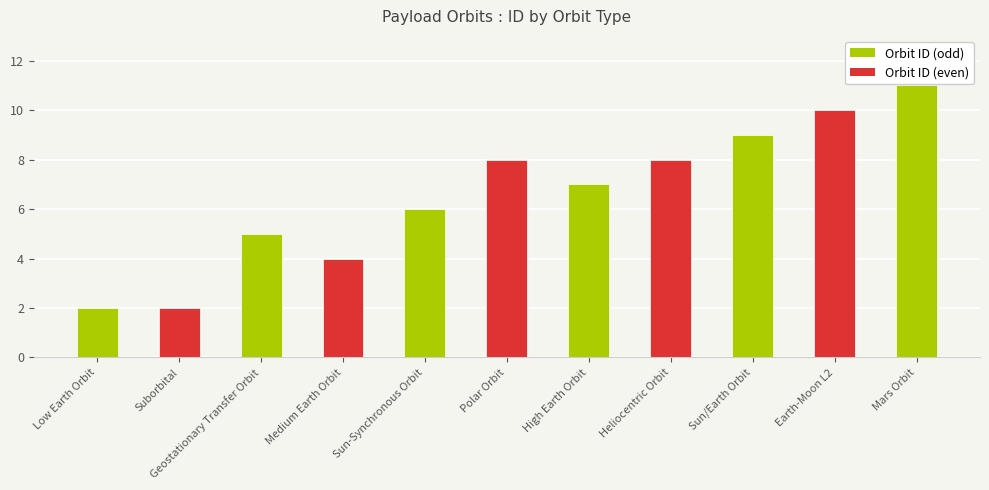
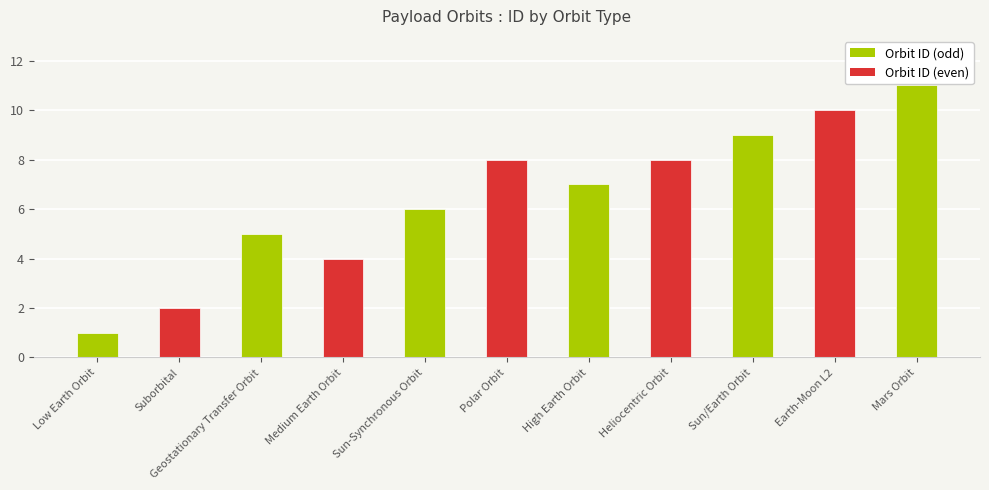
Low Earth Orbit: 2 -> 1
